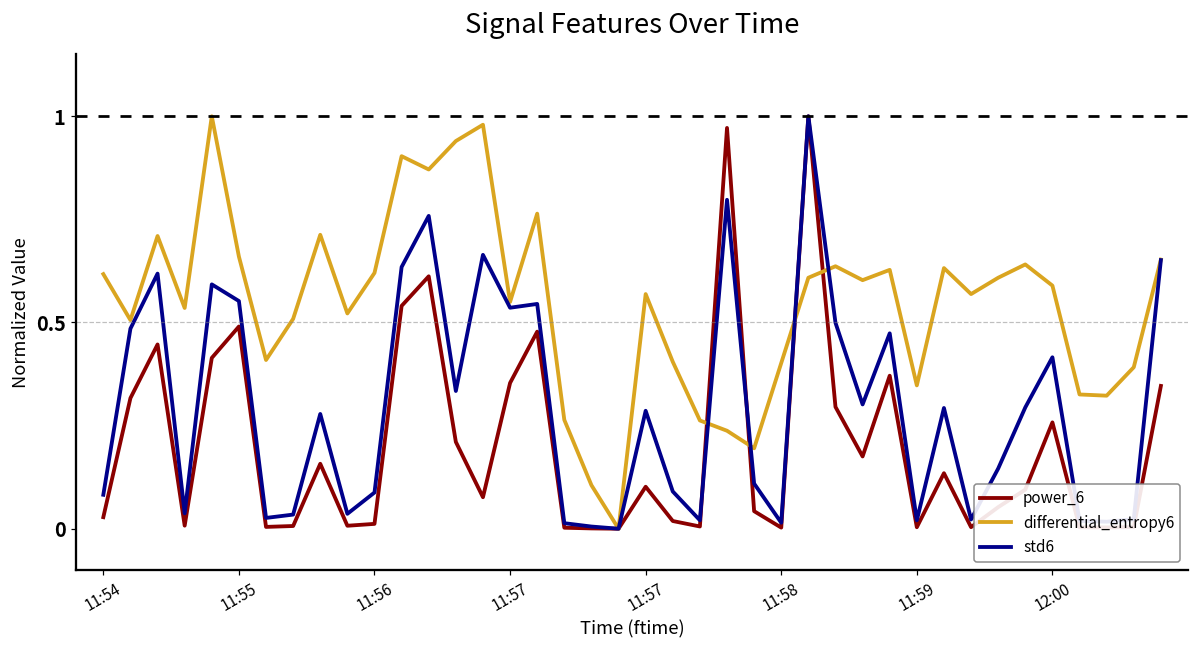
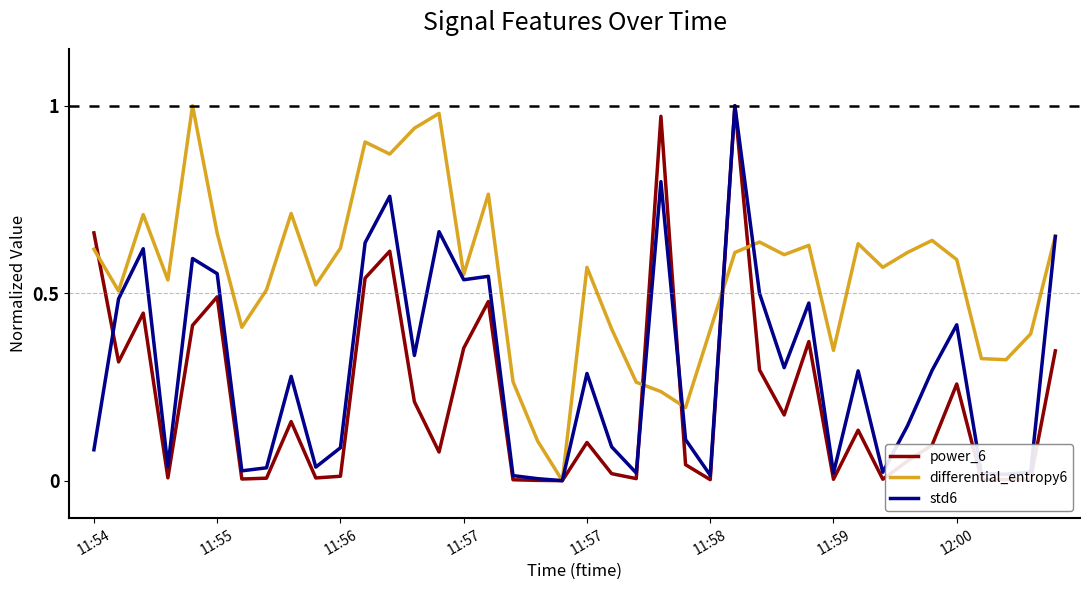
power_6, 11:54: 0.03 -> 0.66
